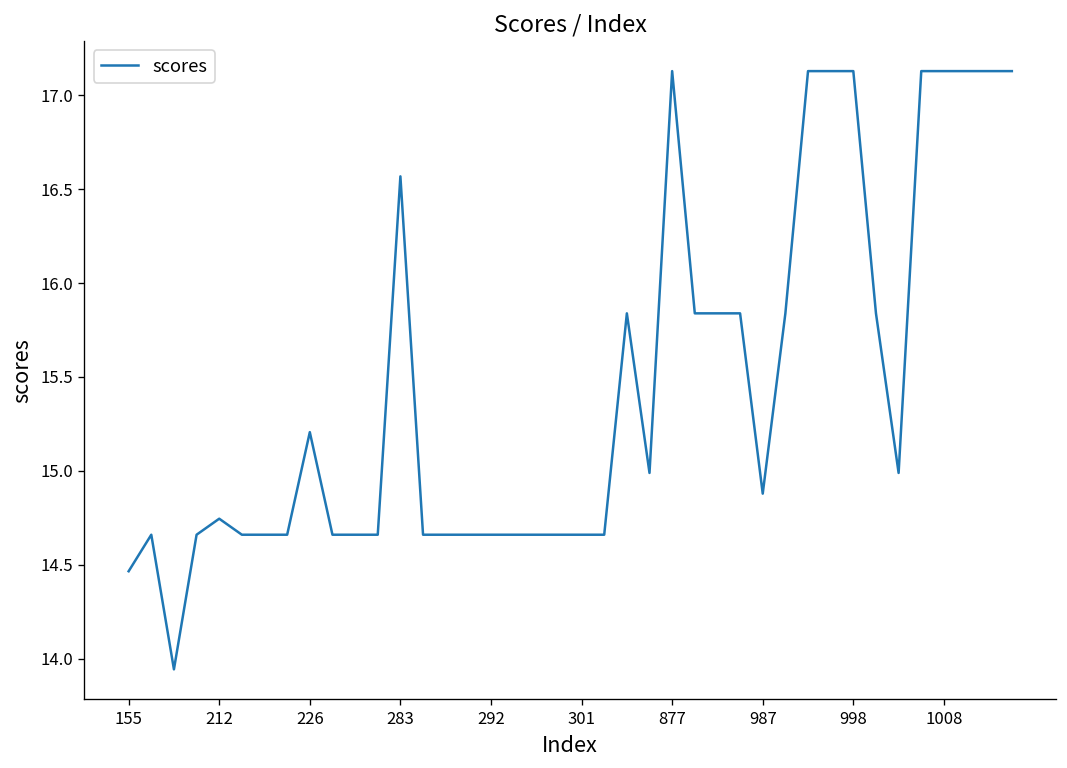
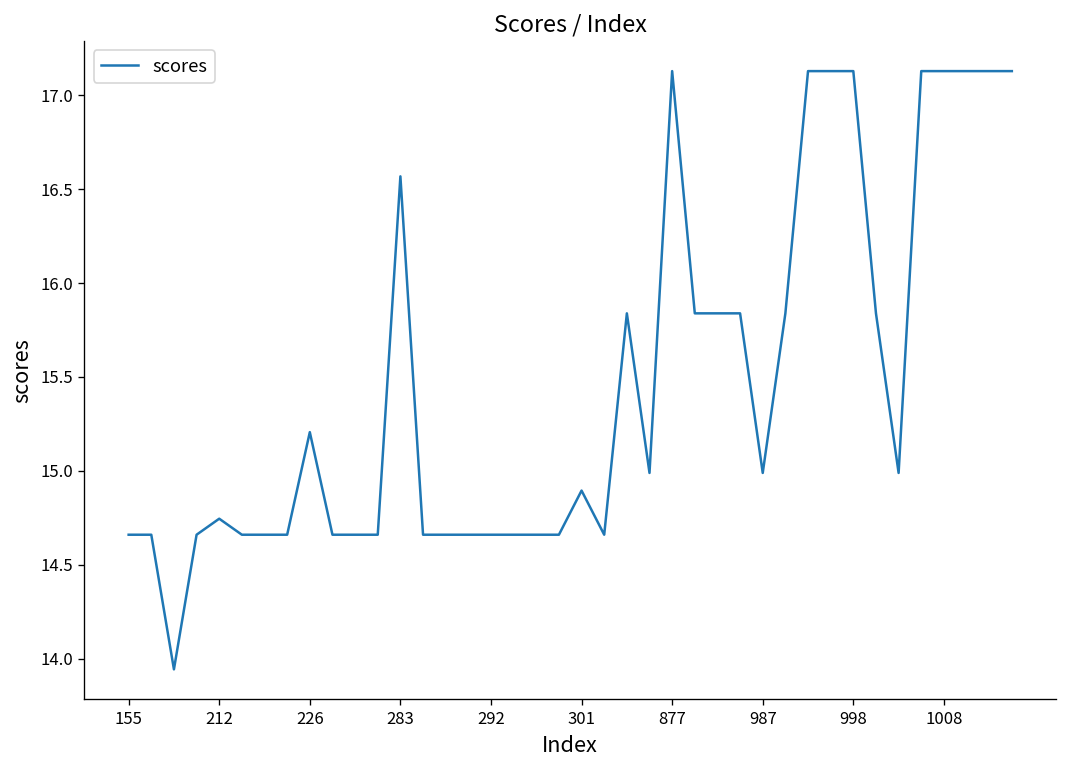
155: 14.47 -> 14.66
301: 14.66 -> 14.90
987: 14.88 -> 14.99
